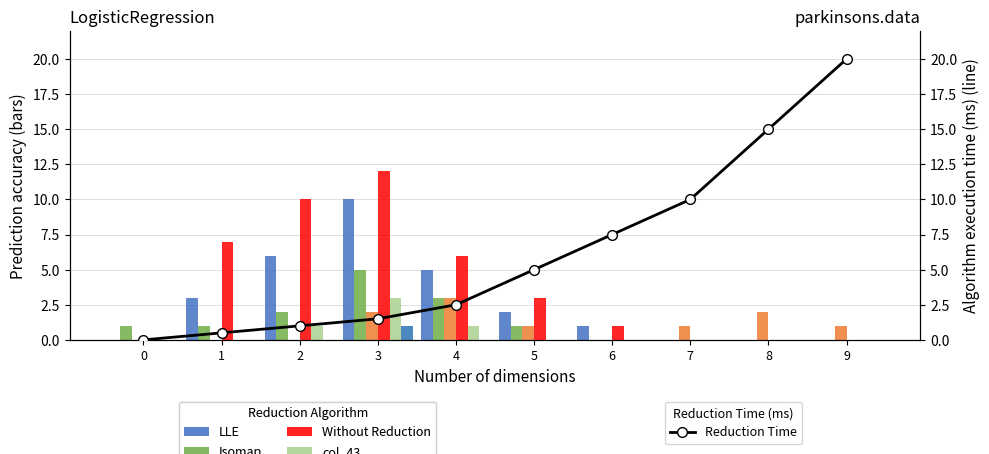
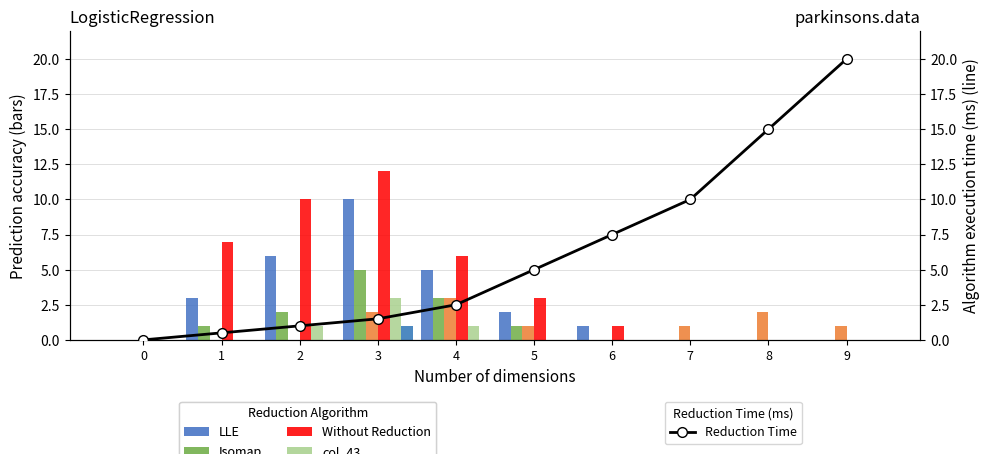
Isomap, 0: 1 -> 0
